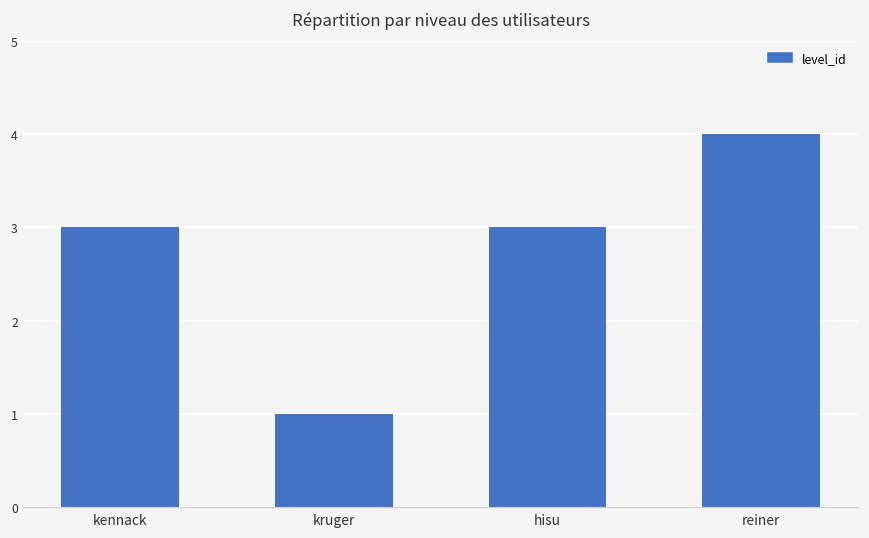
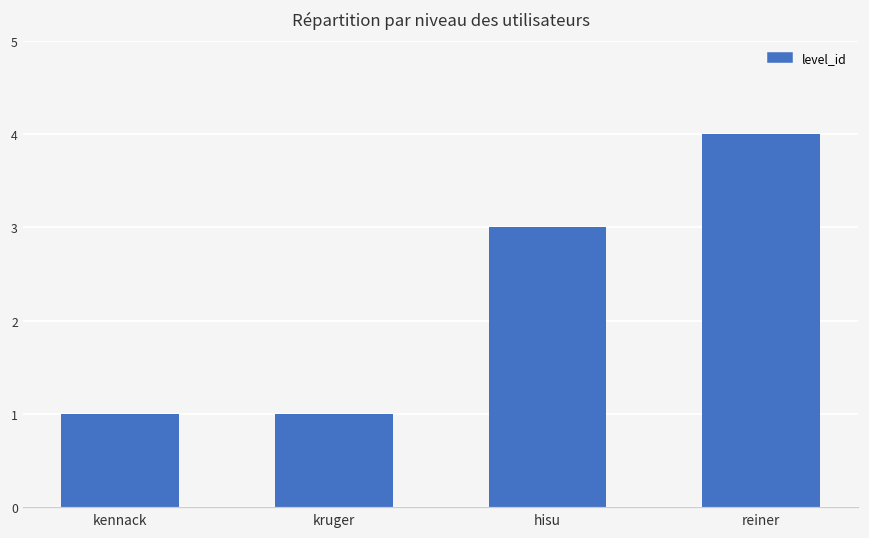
kennack: 3 -> 1
